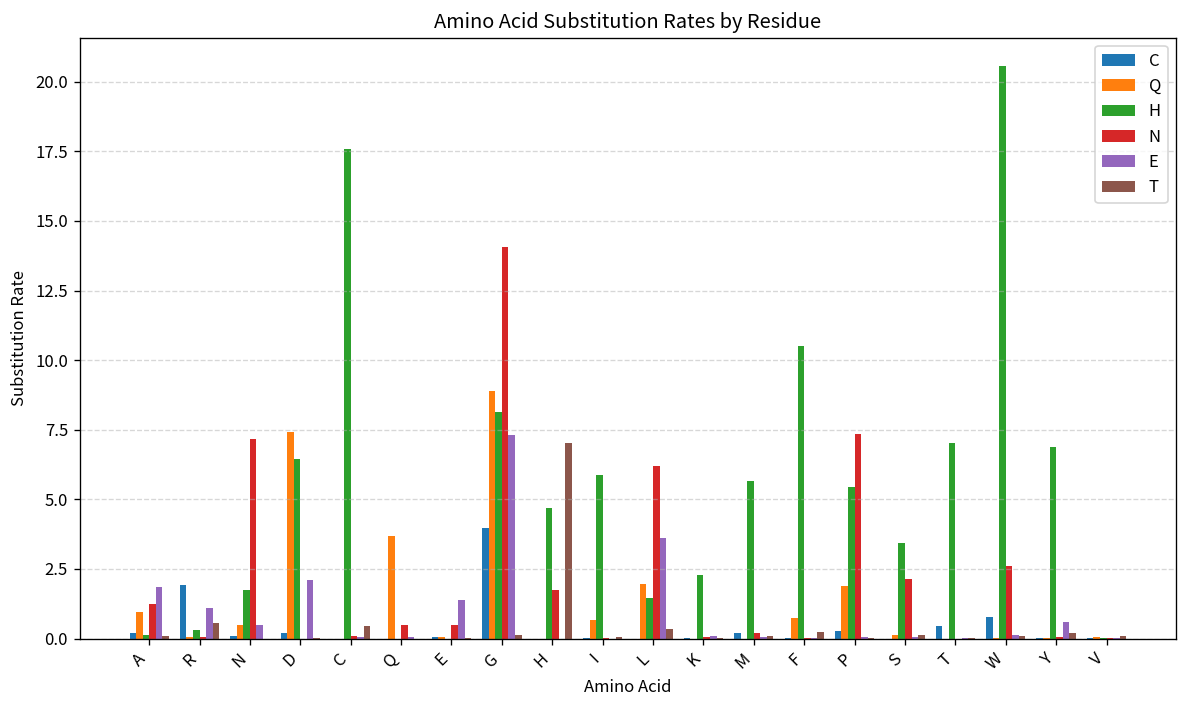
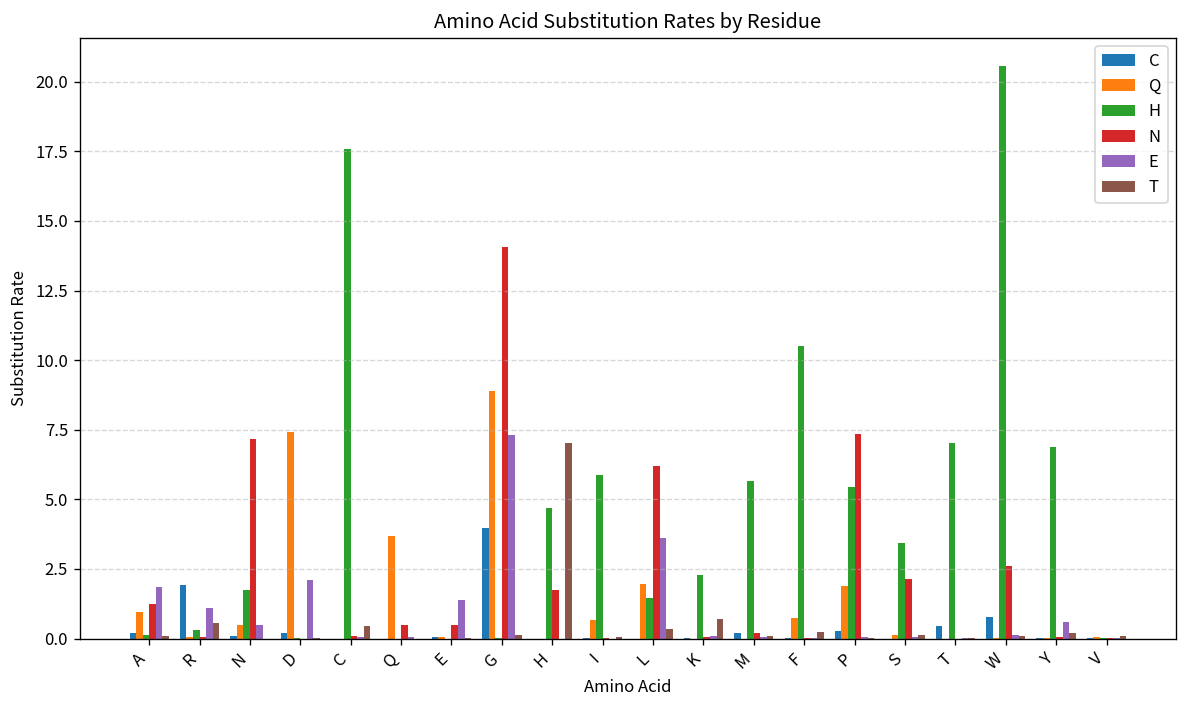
H, D: 6.4 -> 0.0
H, G: 8.2 -> 0.0
T, K: 0.0 -> 0.7
